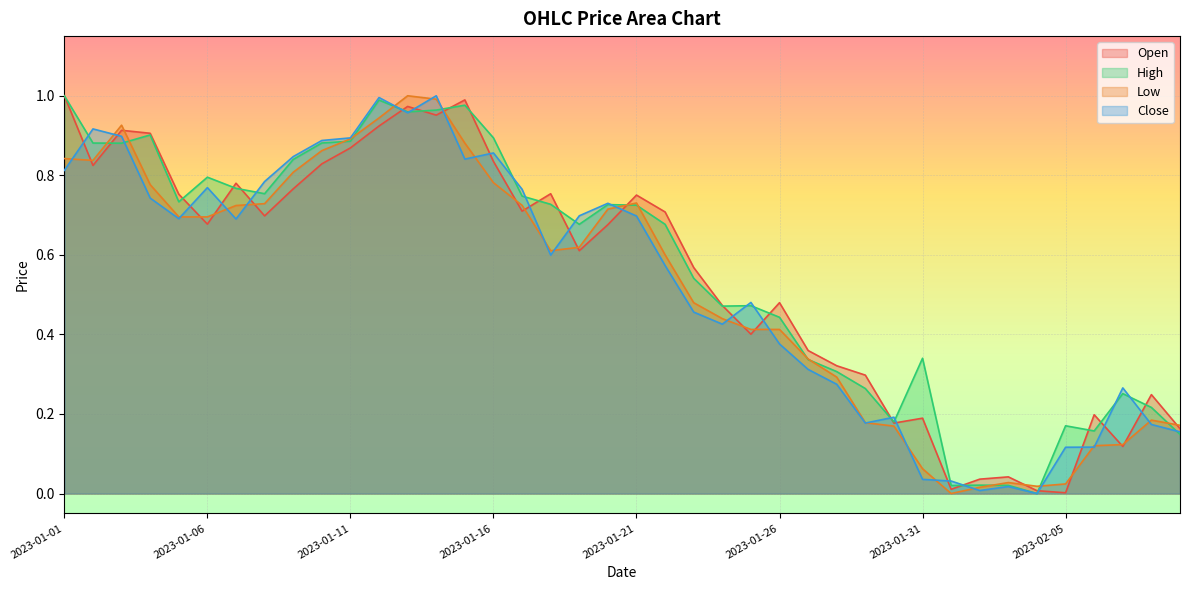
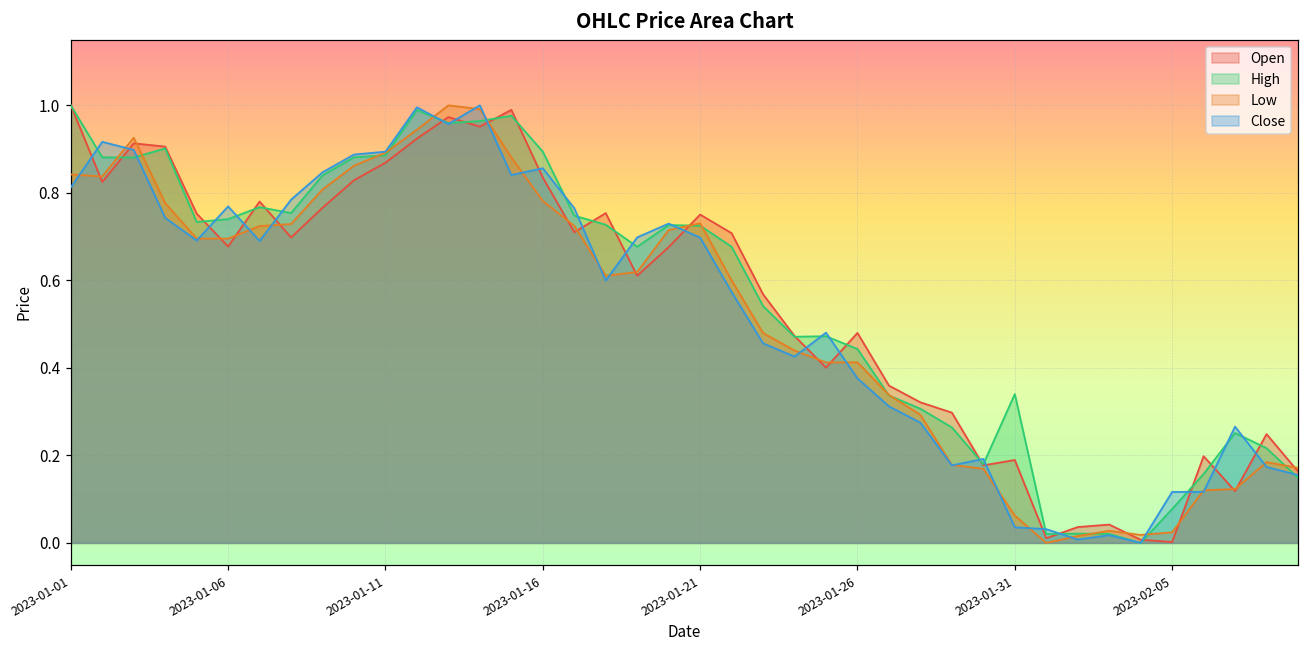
High, 2023-01-06: 0.80 -> 0.74
High, 2023-02-05: 0.17 -> 0.08
